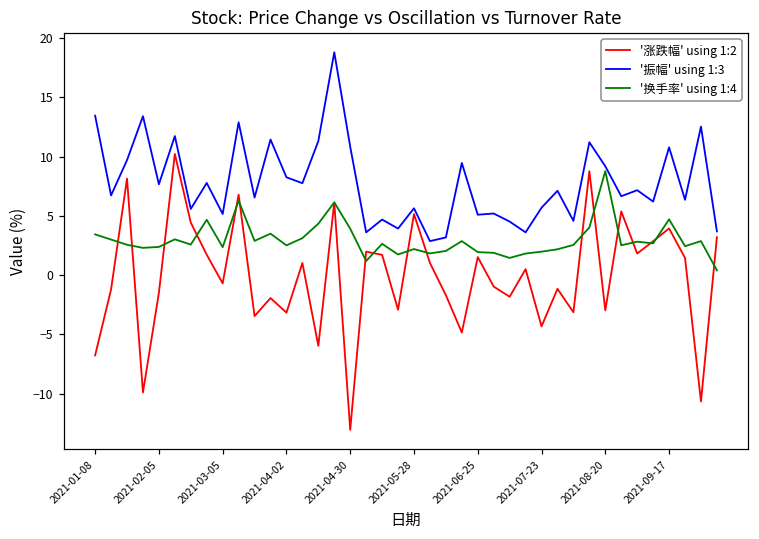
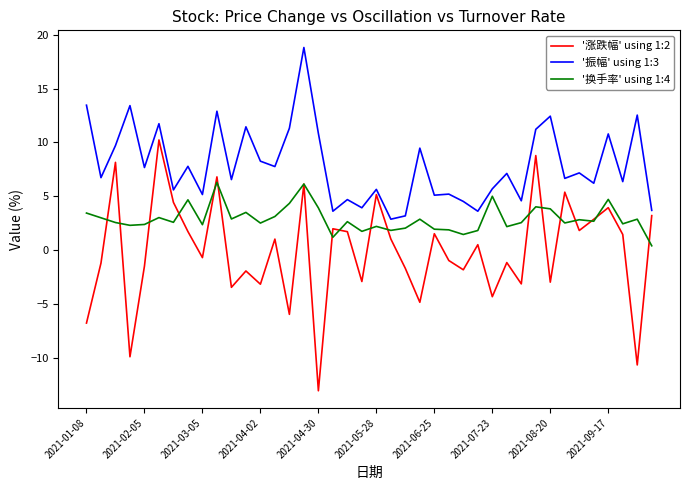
'换手率' using 1:4, 2021-07-23: 2.0 -> 5.0
'振幅' using 1:3, 2021-08-20: 9.2 -> 12.4
'换手率' using 1:4, 2021-08-20: 8.8 -> 3.8
